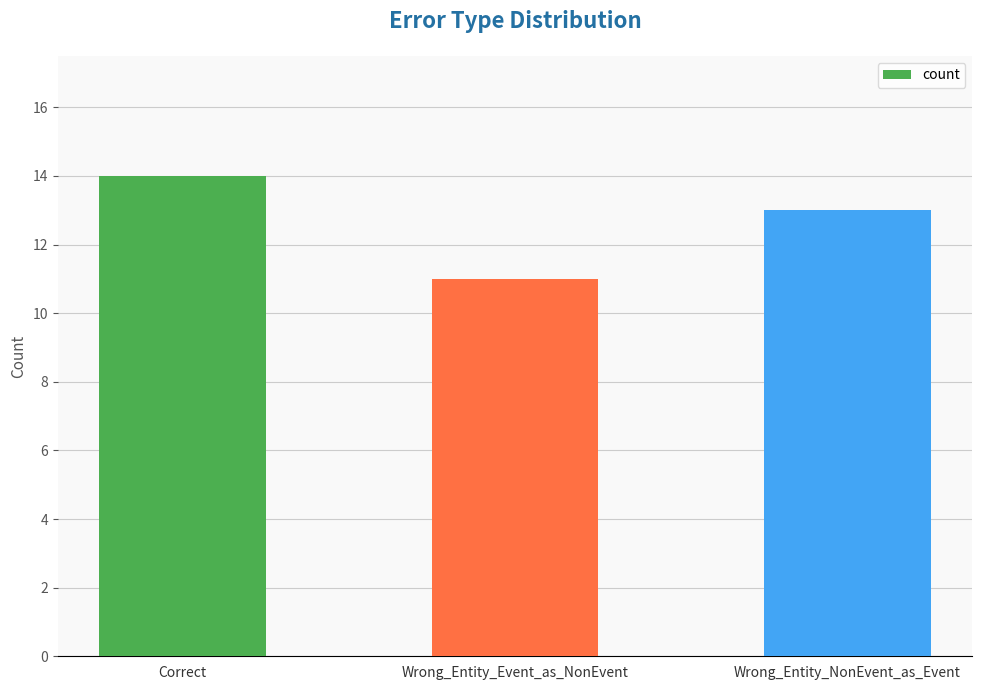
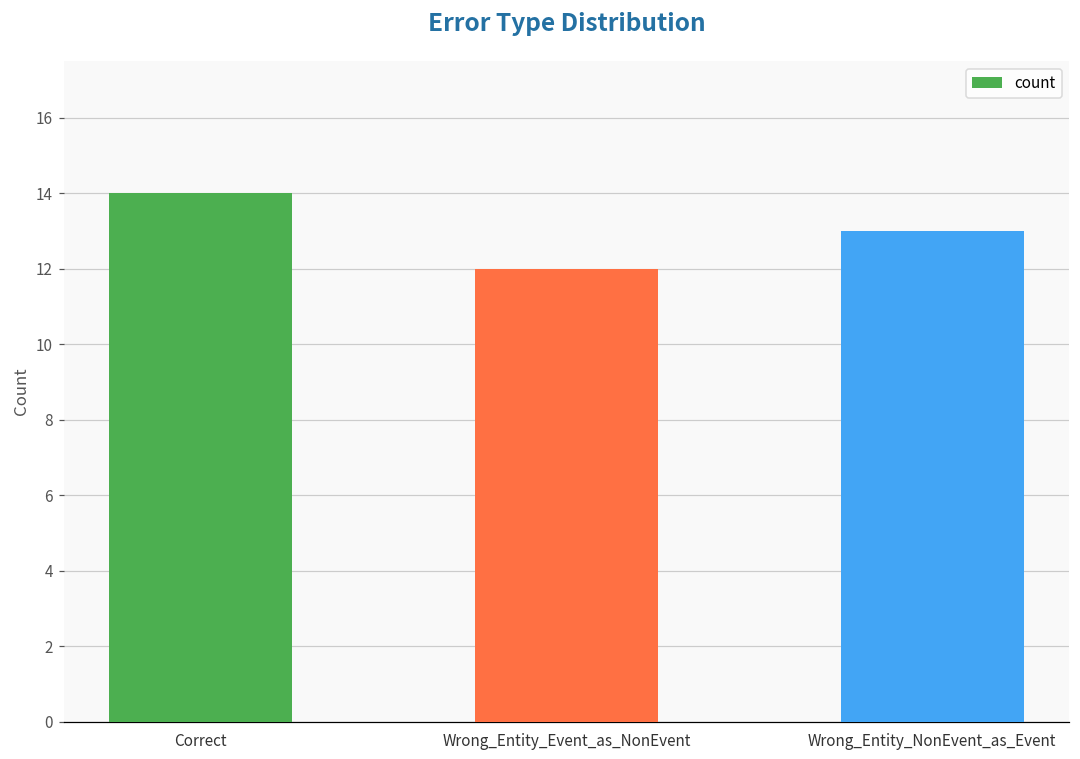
Wrong_Entity_Event_as_NonEvent: 11 -> 12
